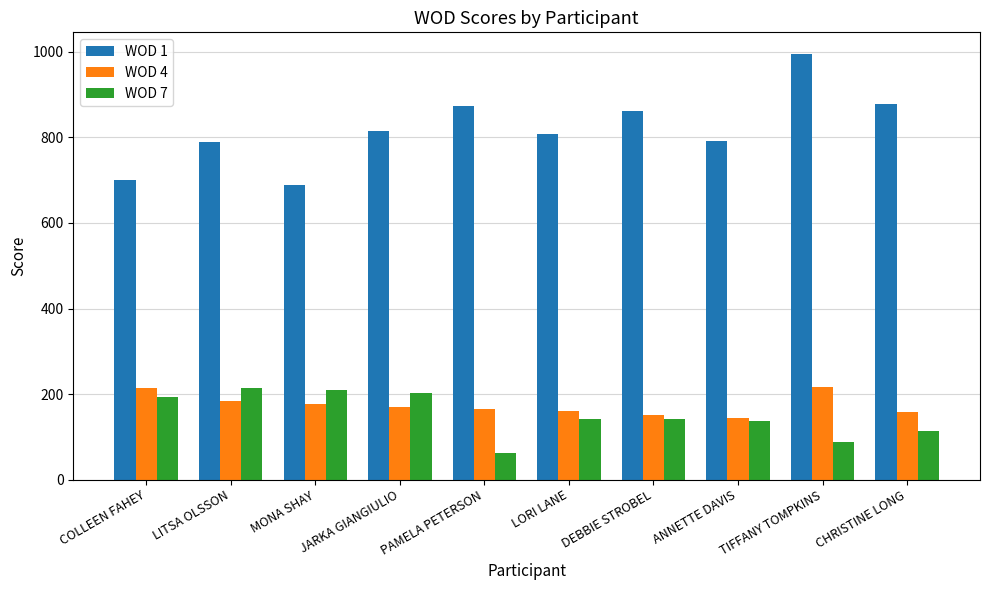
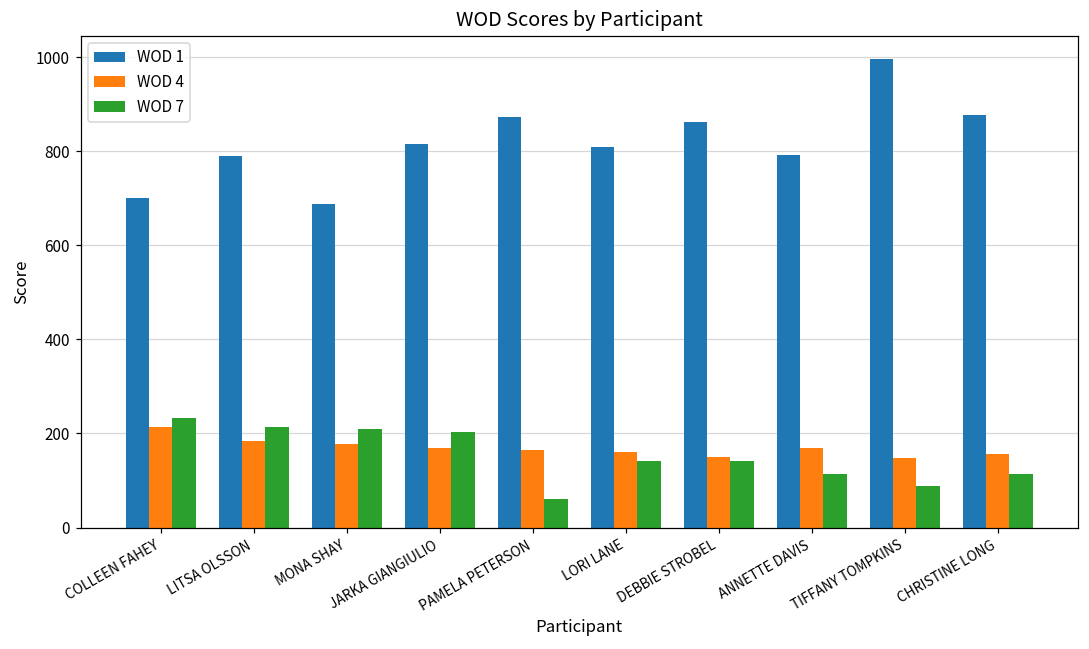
WOD 7, COLLEEN FAHEY: 190 -> 230
WOD 4, ANNETTE DAVIS: 140 -> 170
WOD 7, ANNETTE DAVIS: 140 -> 110
WOD 4, TIFFANY TOMPKINS: 220 -> 150
